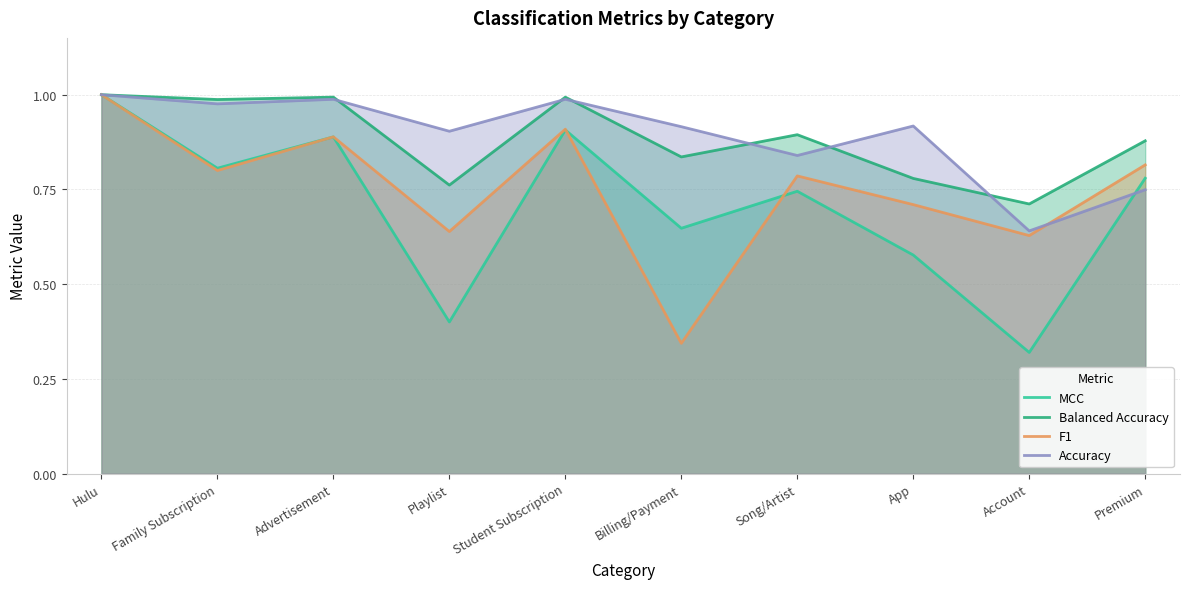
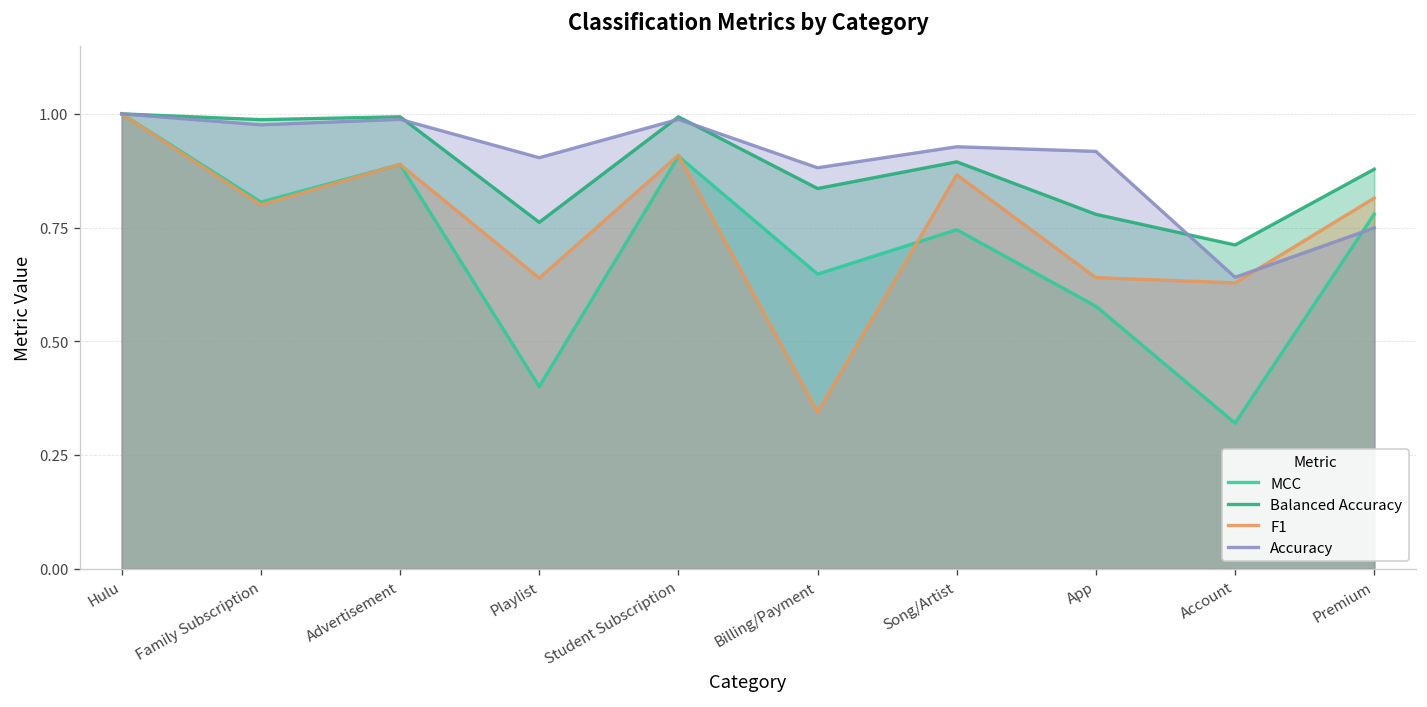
Accuracy, Billing/Payment: 0.92 -> 0.88
F1, Song/Artist: 0.79 -> 0.87
Accuracy, Song/Artist: 0.84 -> 0.93
F1, App: 0.71 -> 0.64
